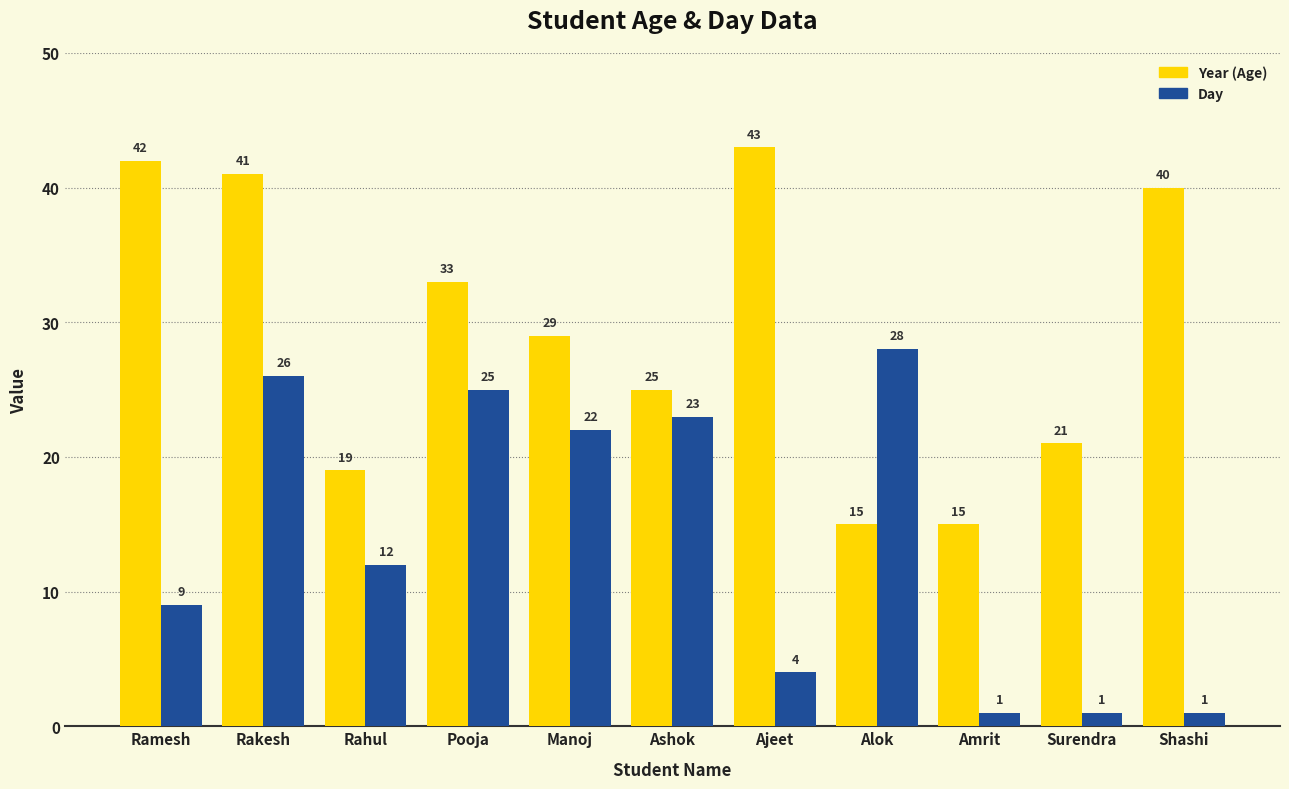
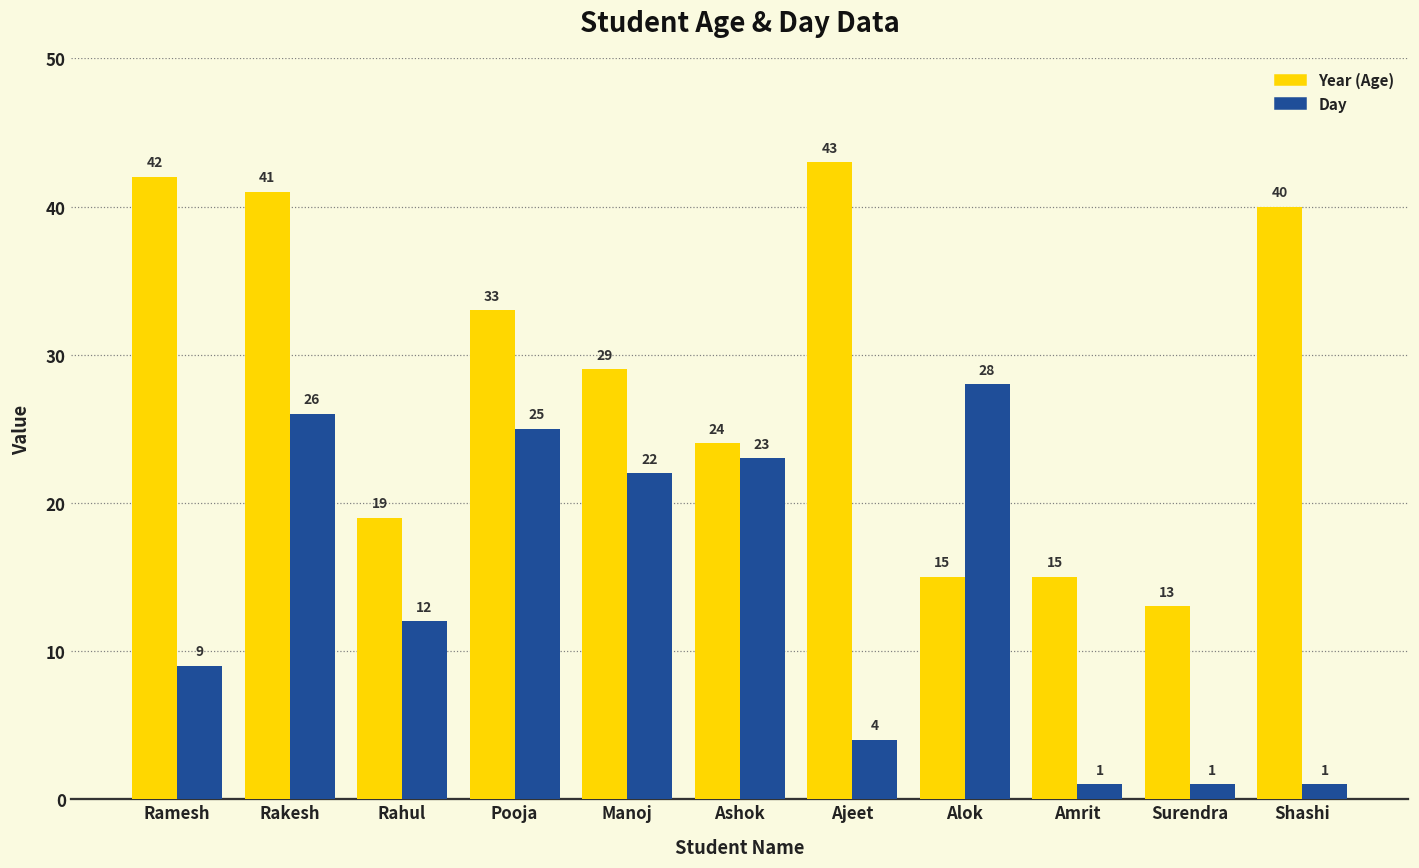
Year (Age), Ashok: 25 -> 24
Year (Age), Surendra: 21 -> 13
